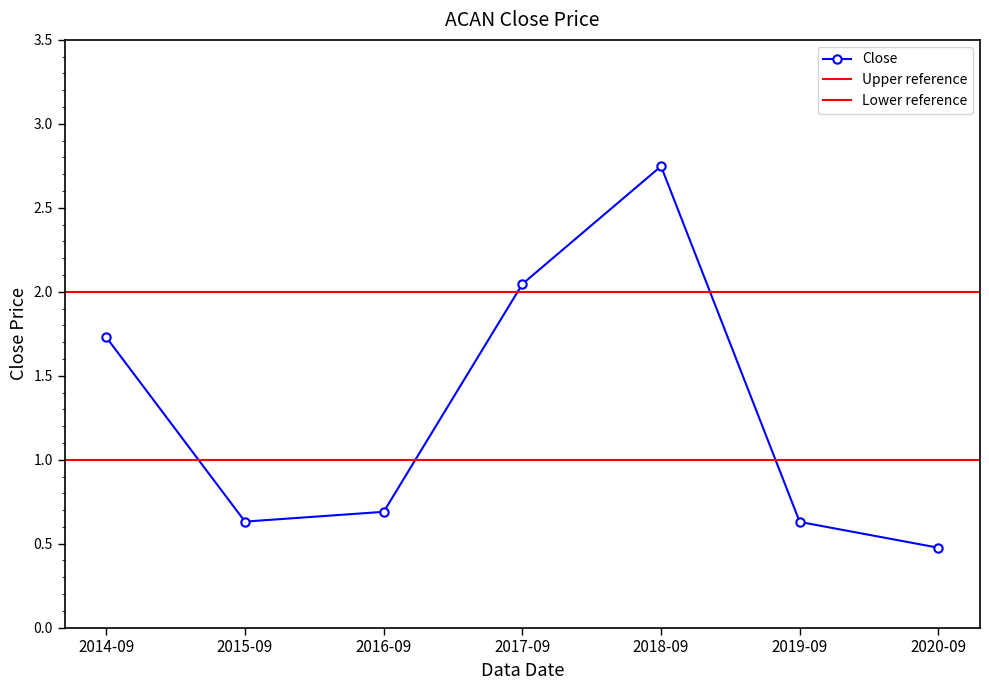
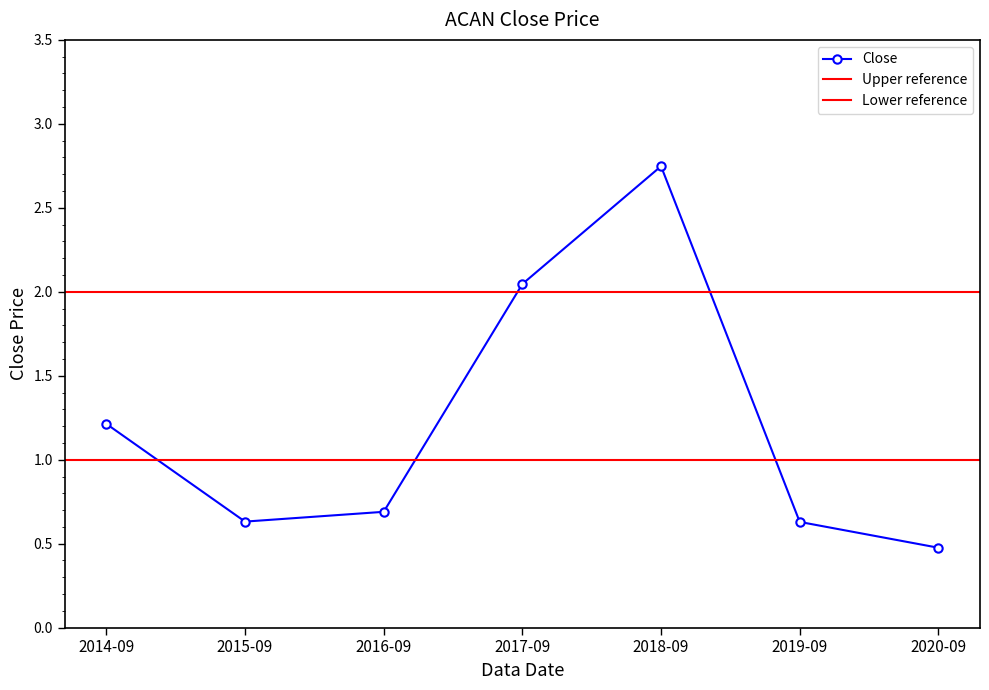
2014-09: 1.73 -> 1.21
